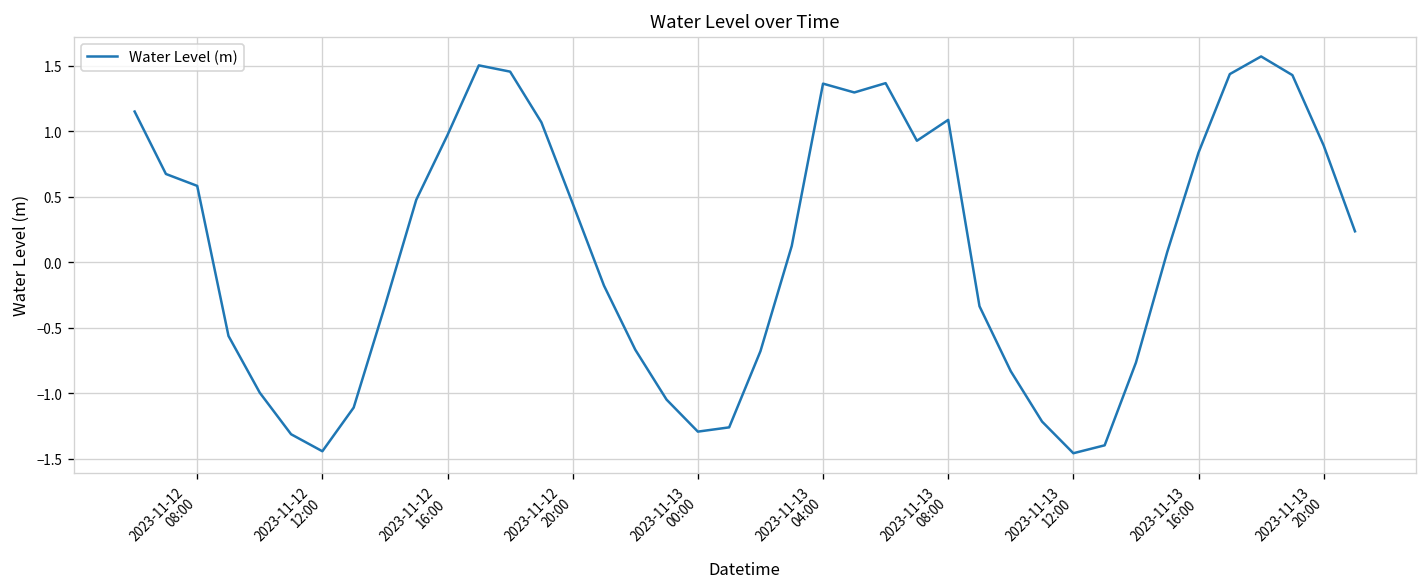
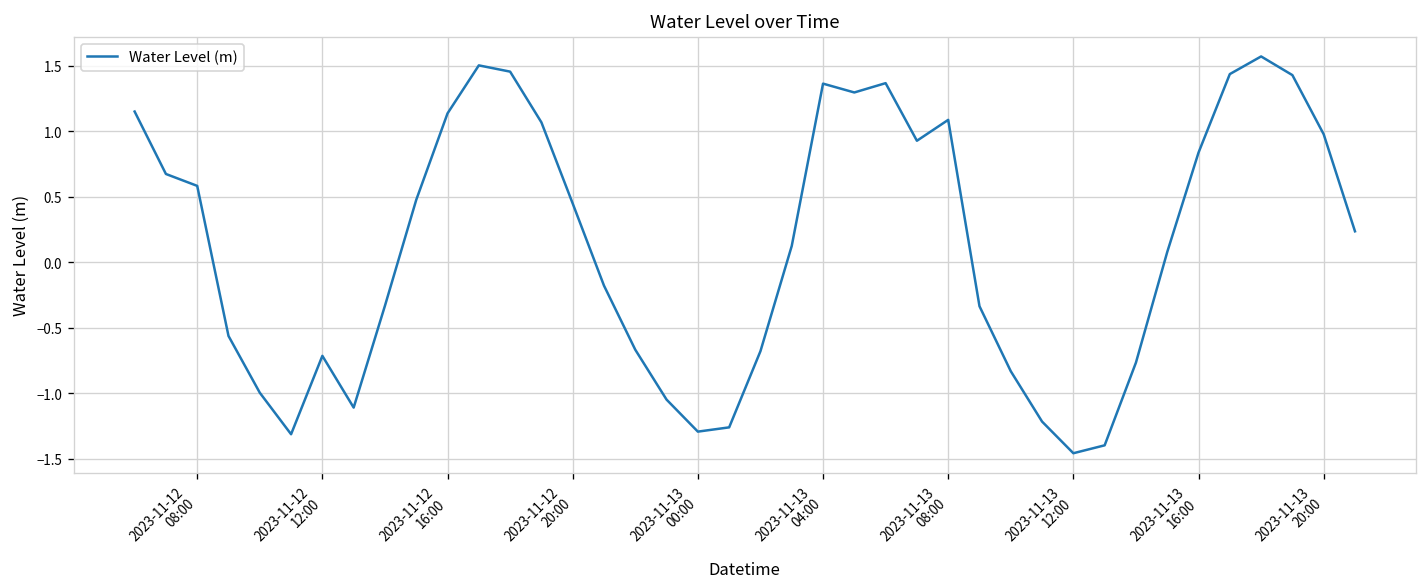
2023-11-12 12:00: -1.44 -> -0.71
2023-11-12 16:00: 0.97 -> 1.14
2023-11-13 20:00: 0.89 -> 0.98
